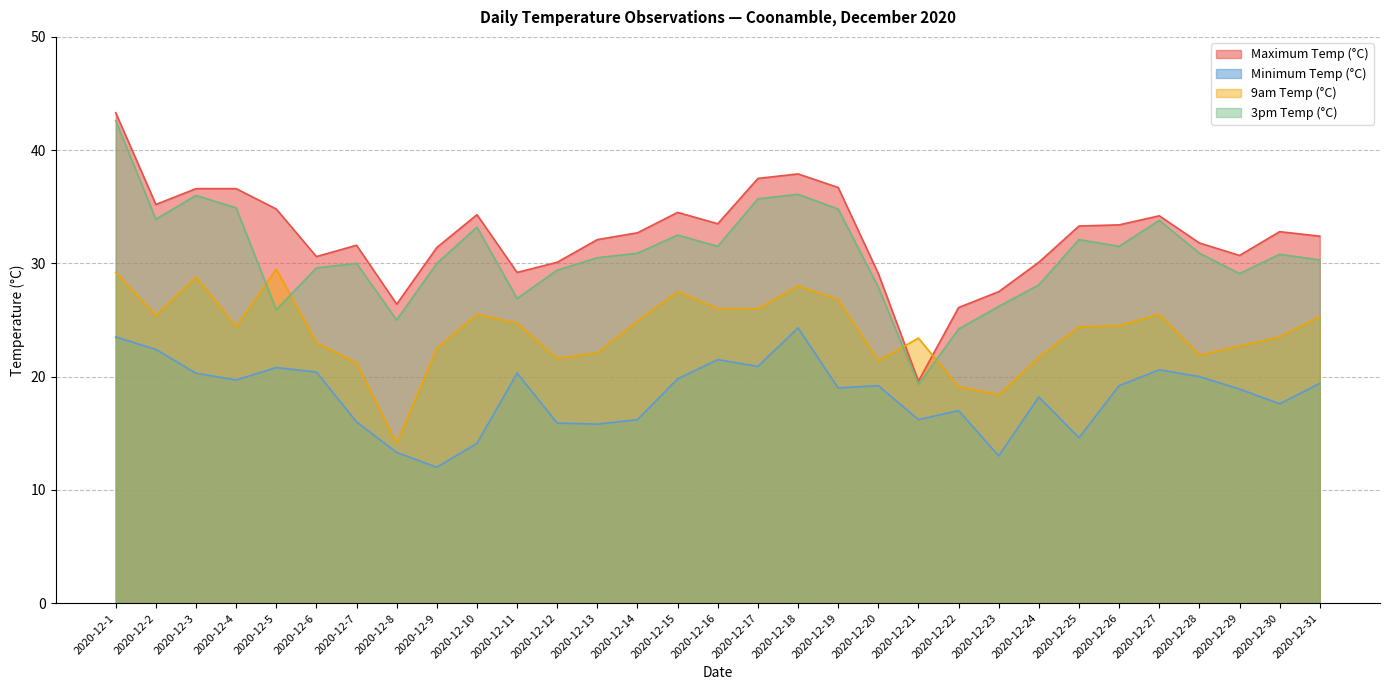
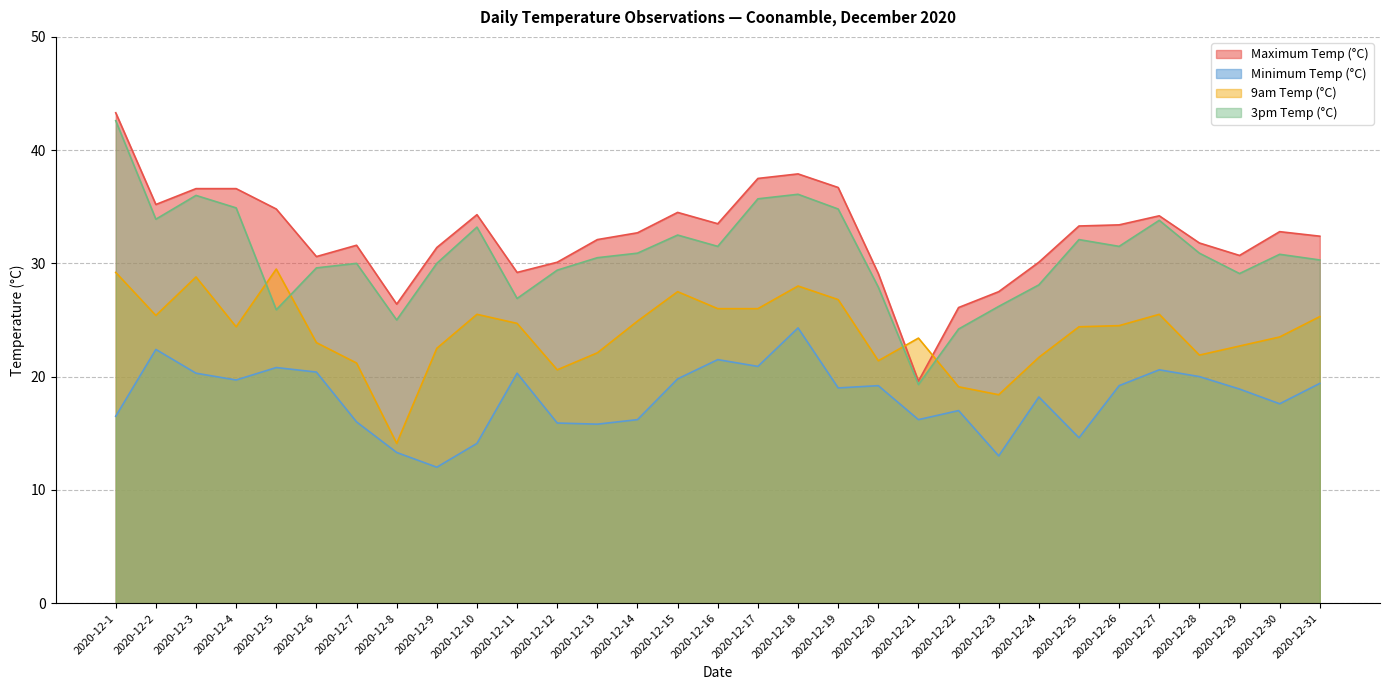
Minimum Temp (°C), 2020-12-1: 23.5 -> 16.5
9am Temp (°C), 2020-12-12: 21.6 -> 20.6
